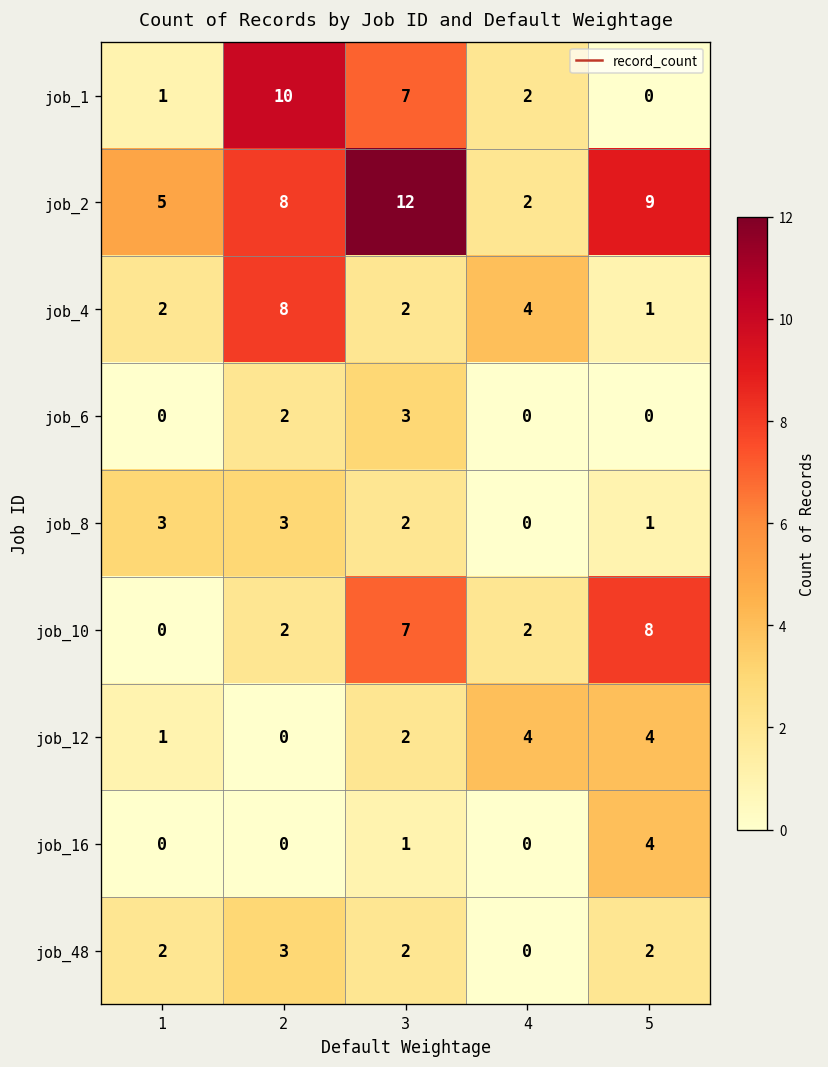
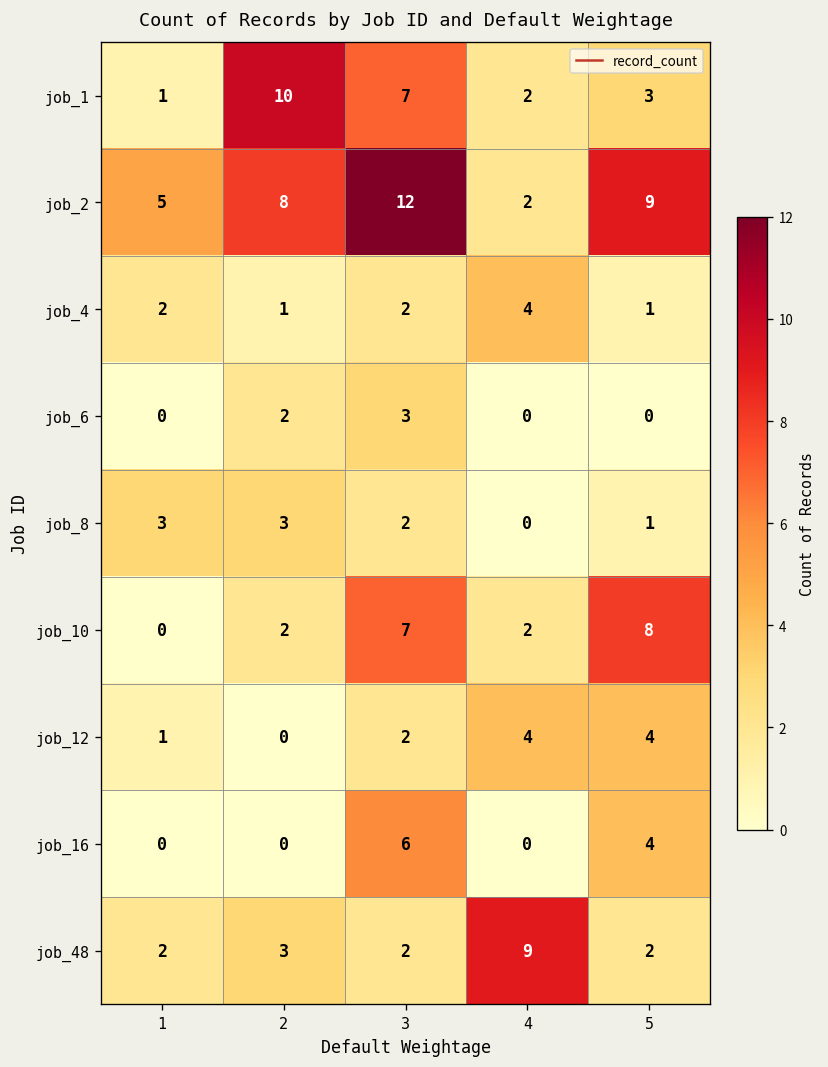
job_1, 5: 0 -> 3
job_4, 2: 8 -> 1
job_16, 3: 1 -> 6
job_48, 4: 0 -> 9
